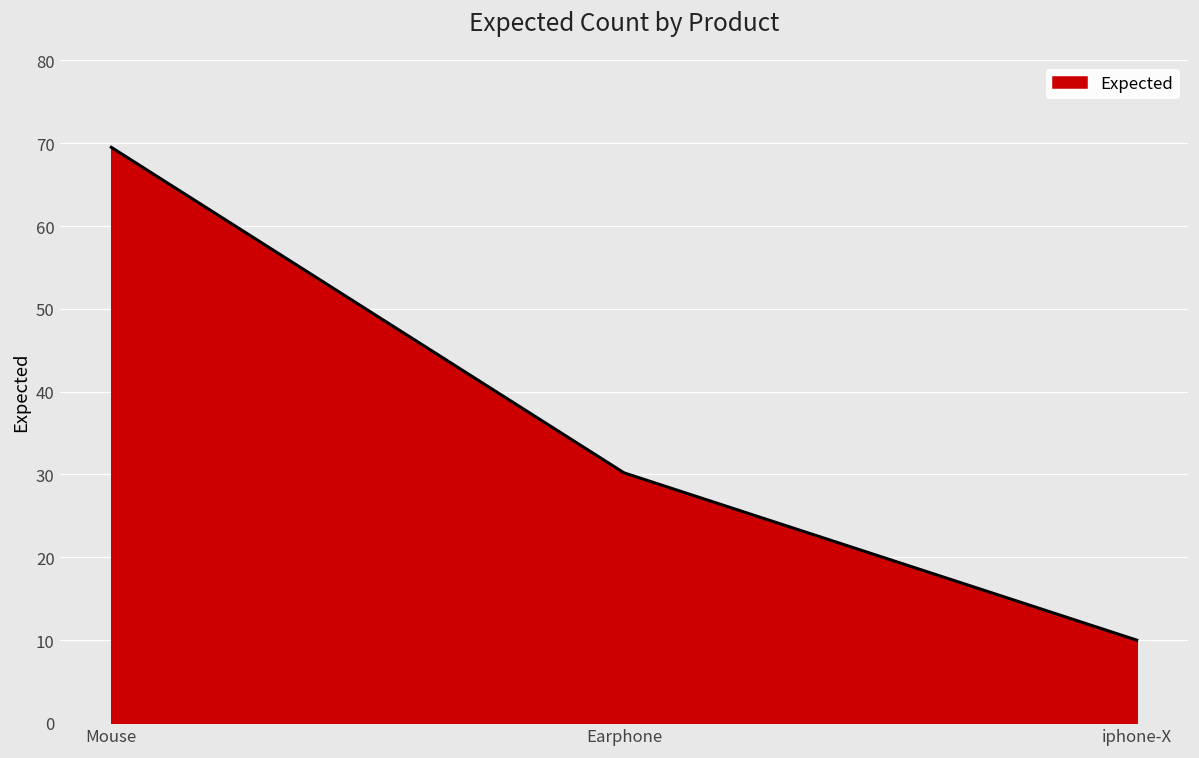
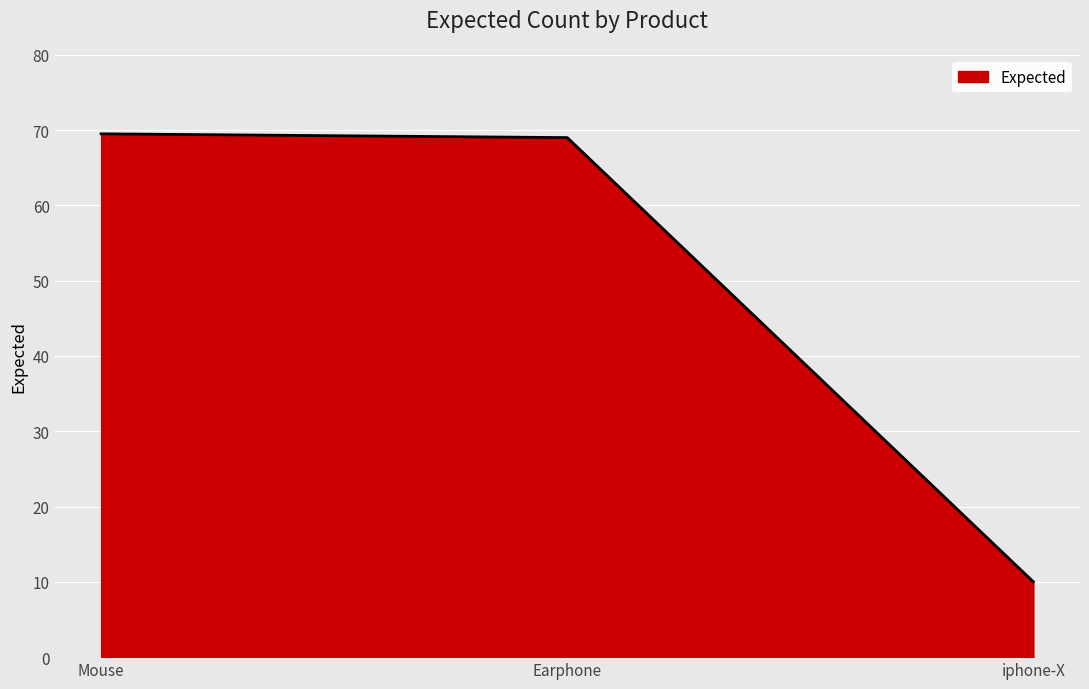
Earphone: 30 -> 69
